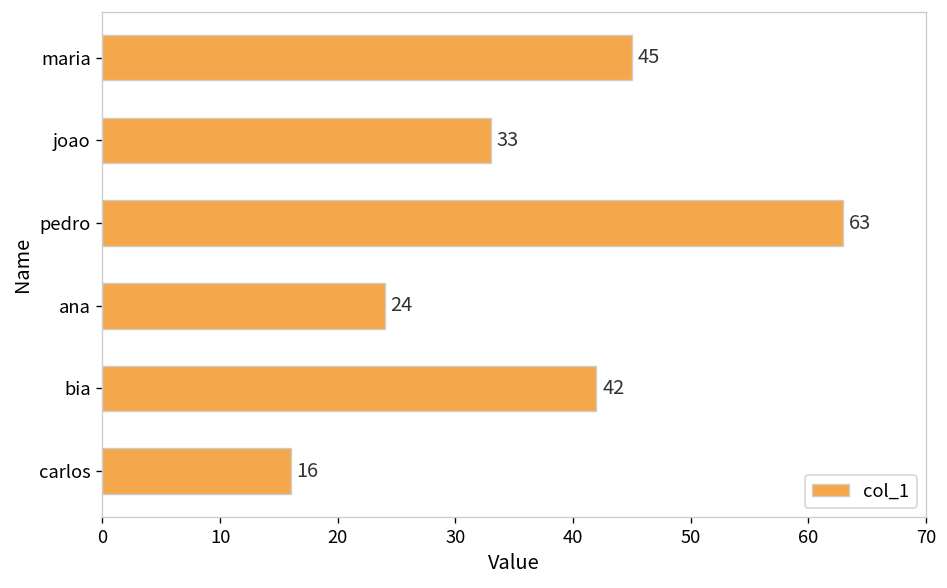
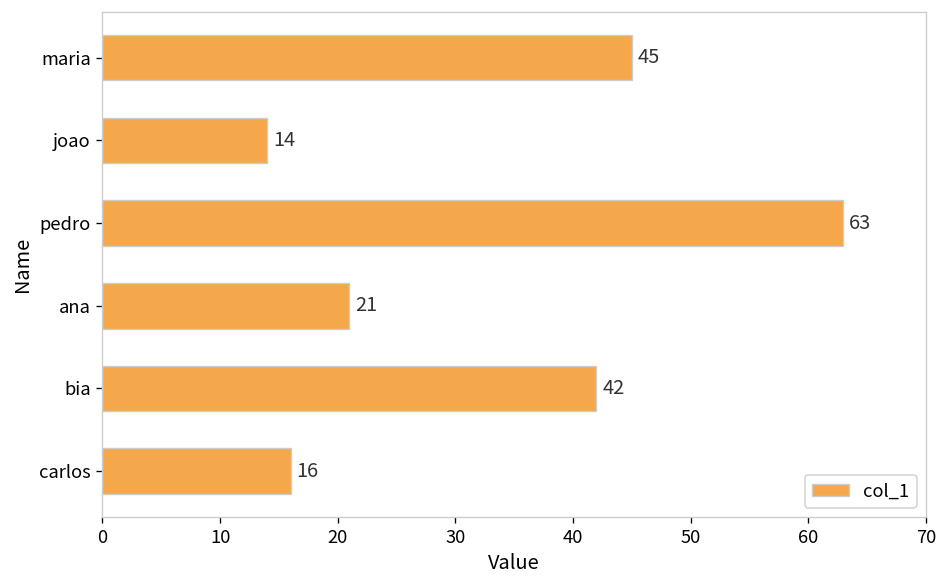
joao: 33 -> 14
ana: 24 -> 21
